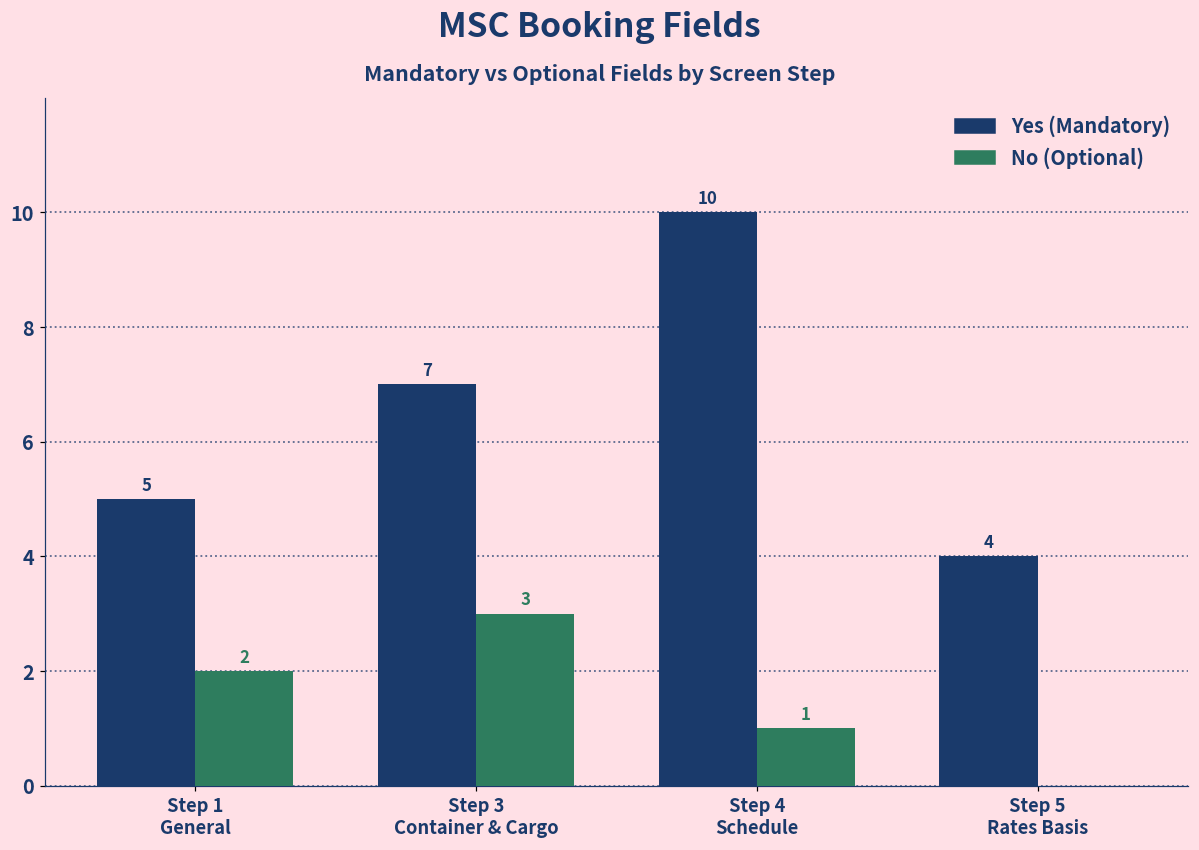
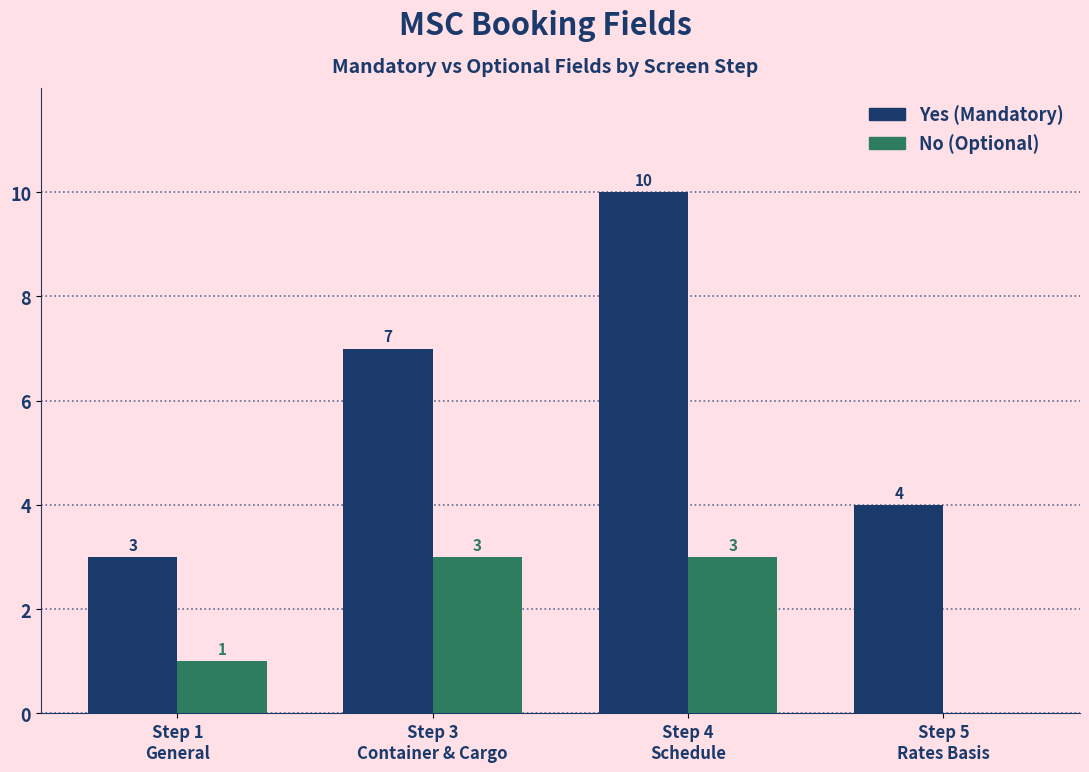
Yes (Mandatory), Step 1 General: 5 -> 3
No (Optional), Step 1 General: 2 -> 1
No (Optional), Step 4 Schedule: 1 -> 3
